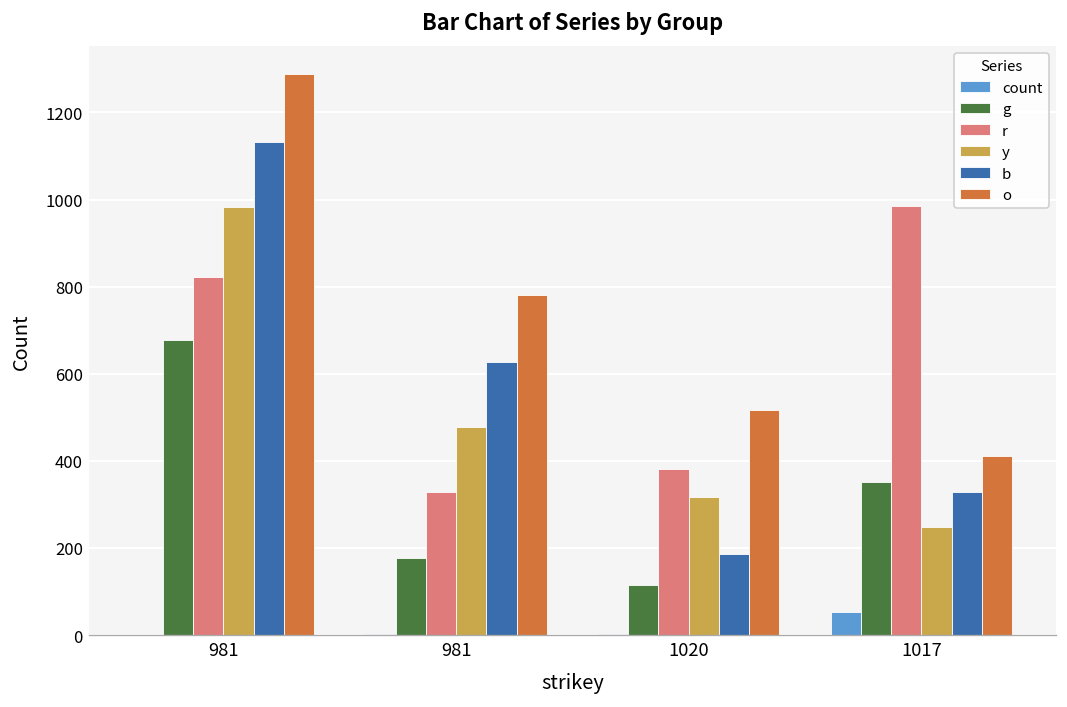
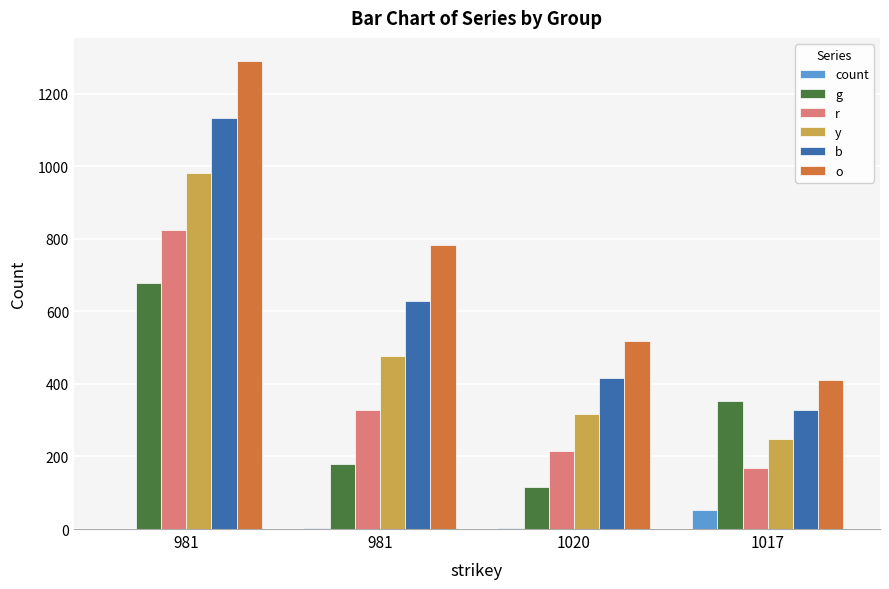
r, 1020: 380 -> 220
b, 1020: 190 -> 420
r, 1017: 990 -> 170
